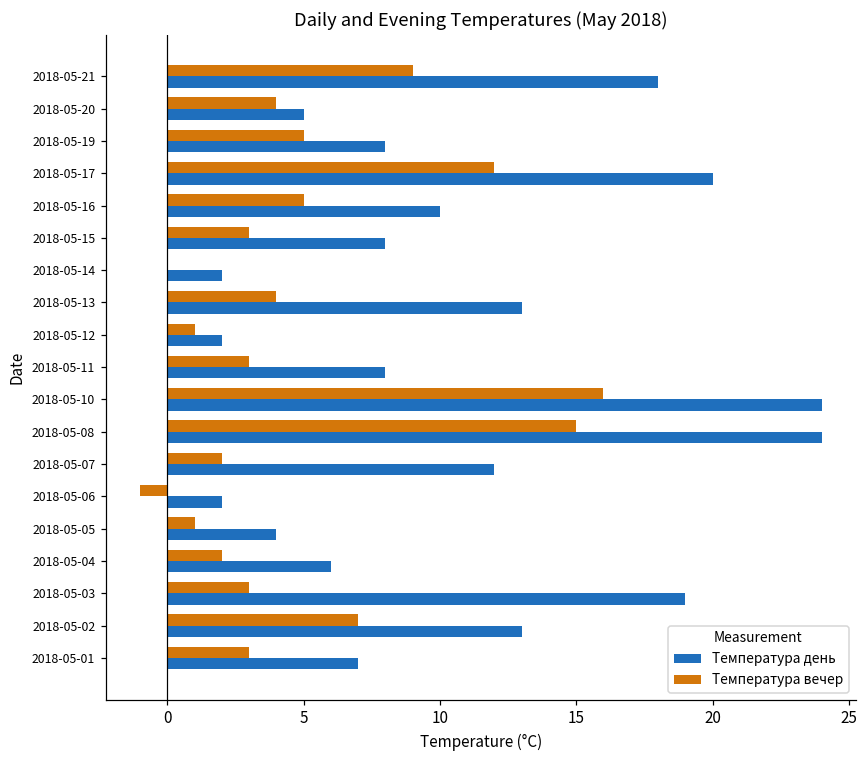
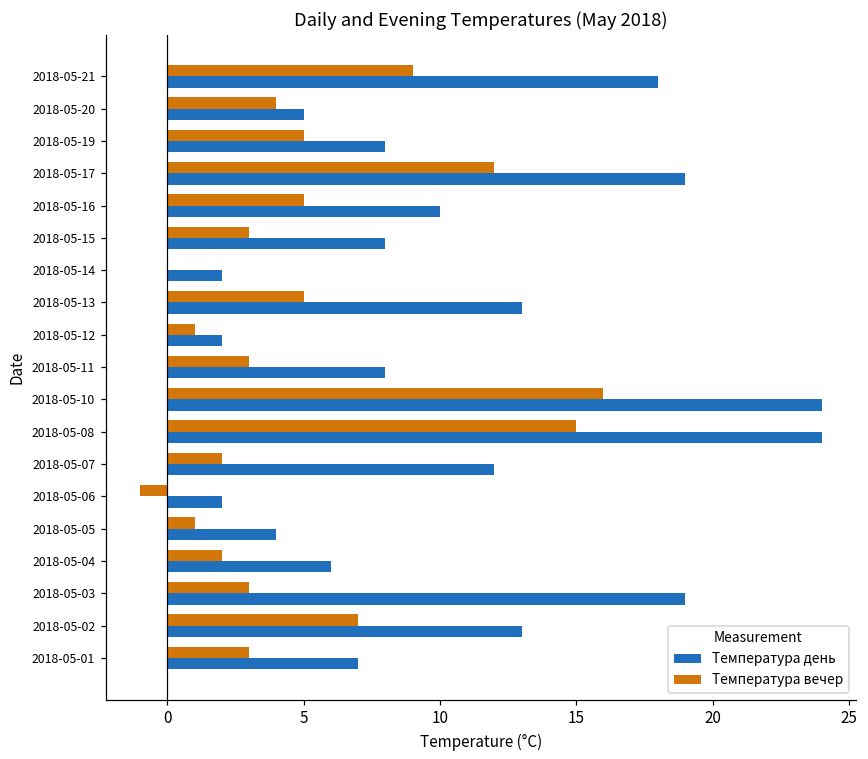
Температура день, 2018-05-17: 20 -> 19
Температура вечер, 2018-05-13: 4 -> 5
